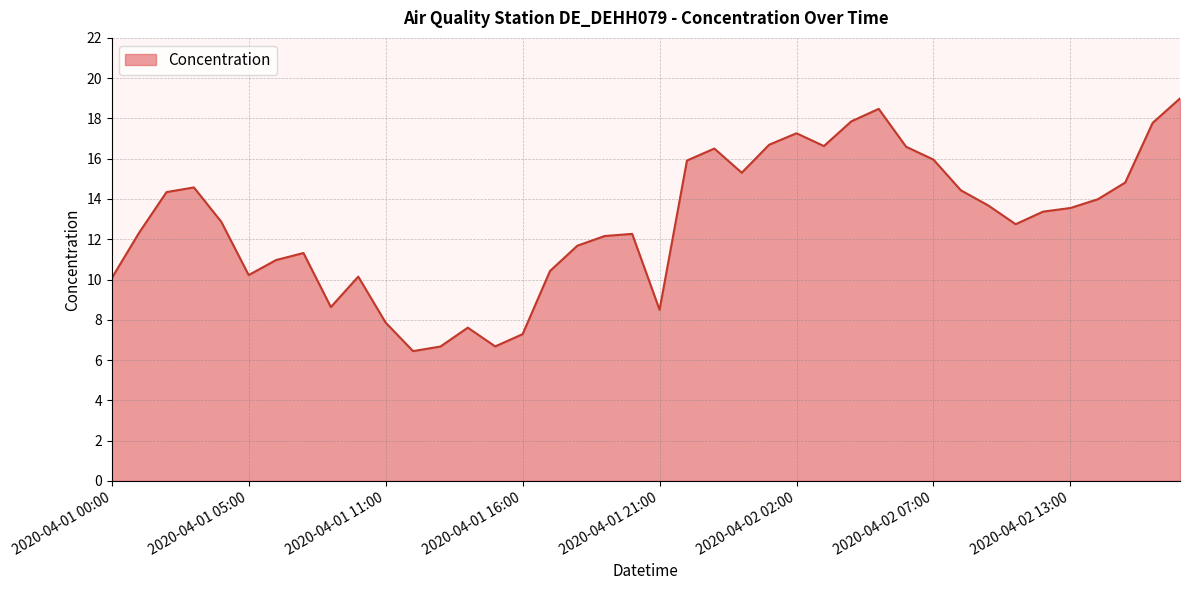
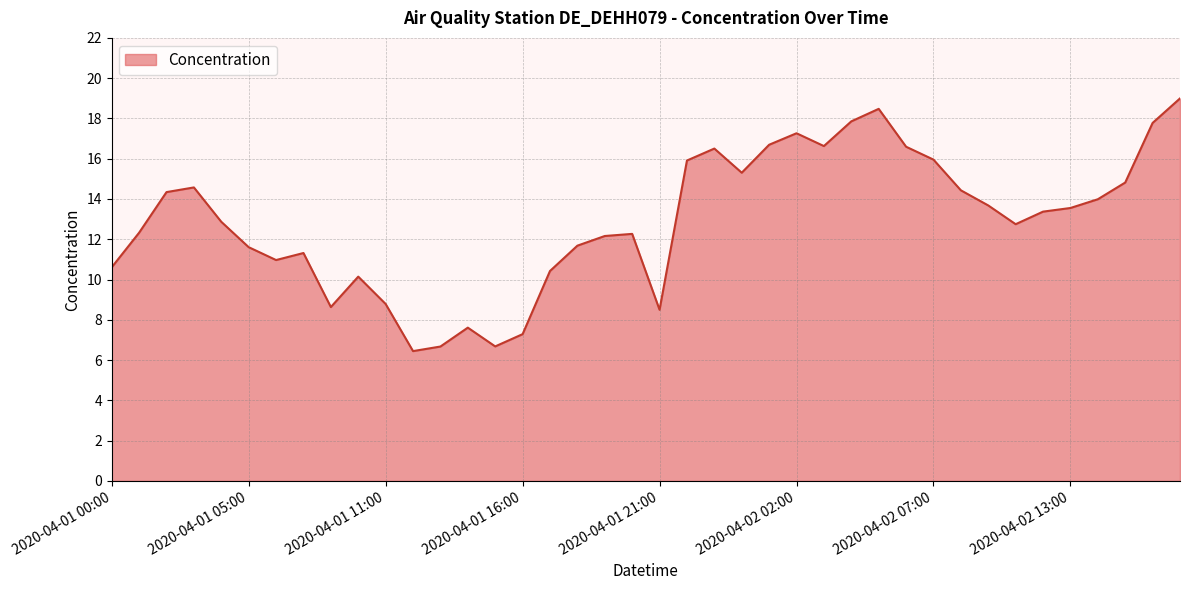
2020-04-01 00:00: 10.1 -> 10.6
2020-04-01 05:00: 10.2 -> 11.6
2020-04-01 11:00: 7.9 -> 8.8
